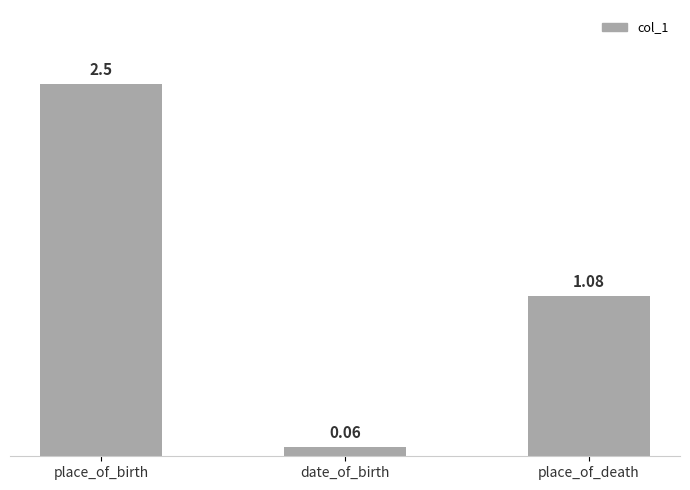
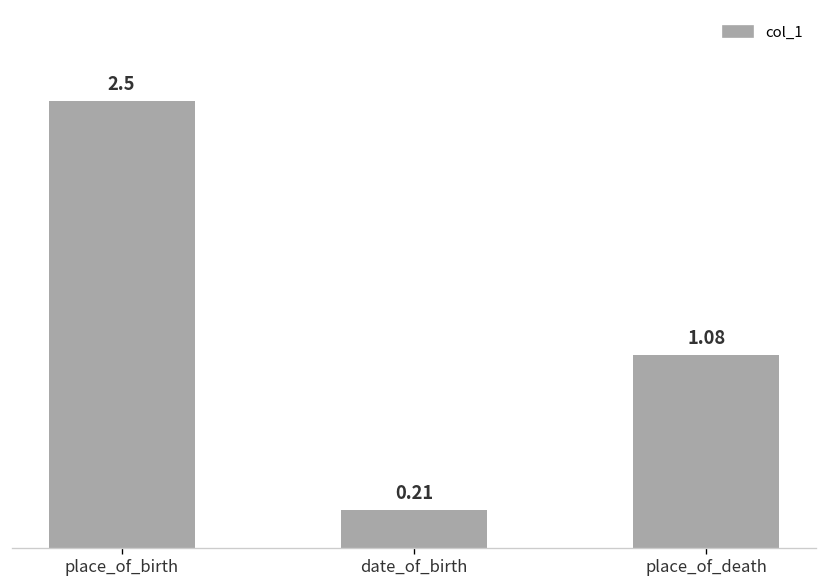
date_of_birth: 0.06 -> 0.21
